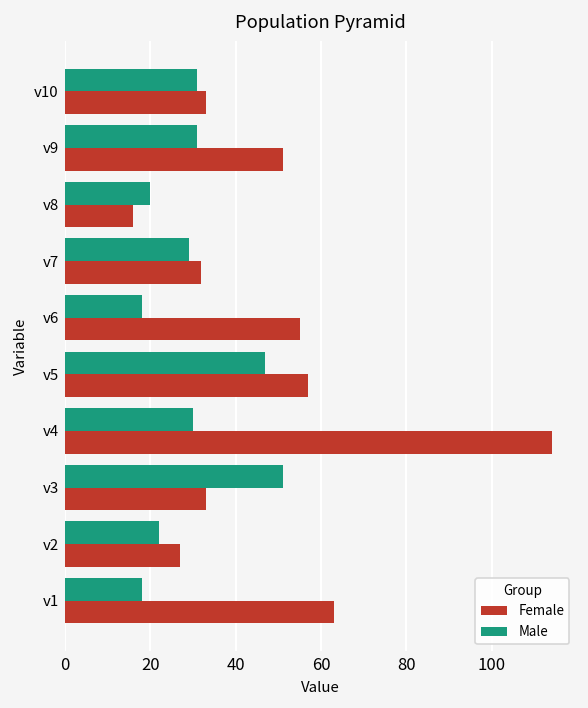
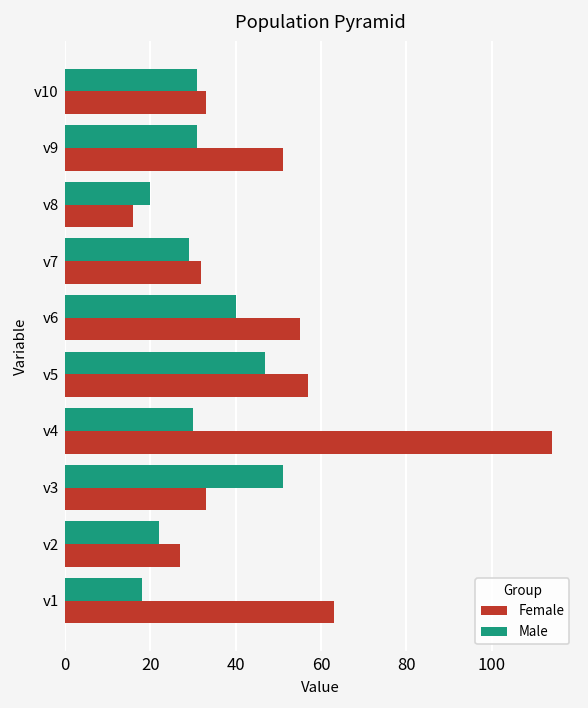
Male, v6: 18 -> 40
